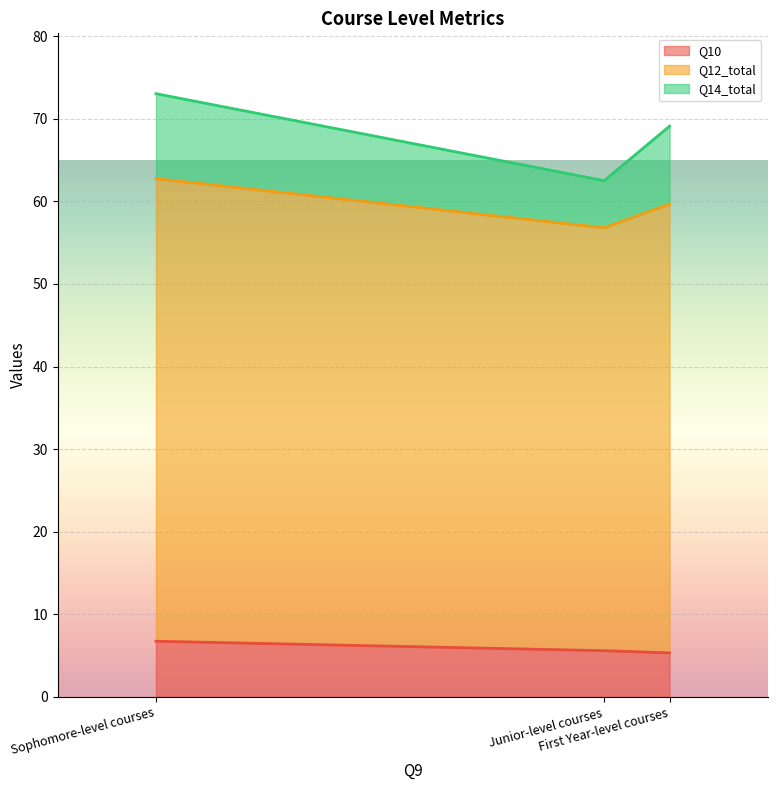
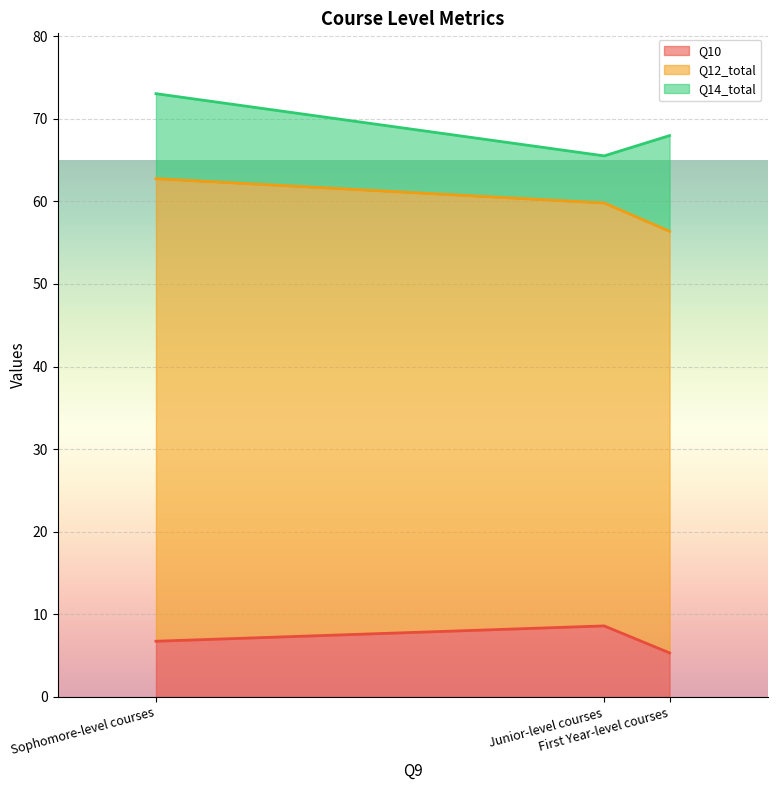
Q10, Junior-level courses: 6 -> 9
Q12_total, First Year-level courses: 54 -> 51
Q14_total, First Year-level courses: 9 -> 12
